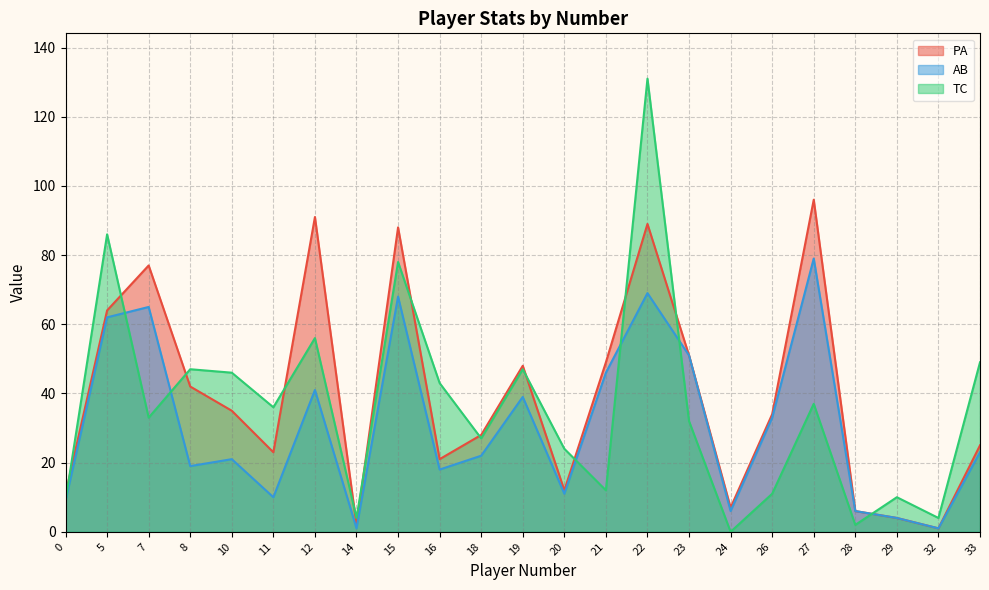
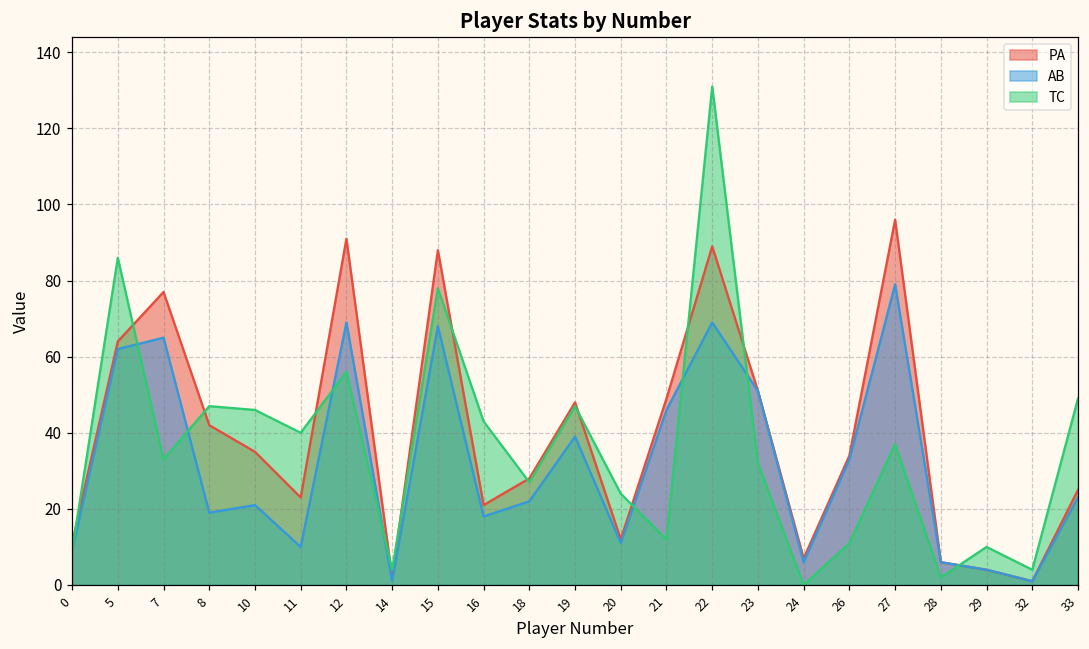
TC, 11: 36 -> 40
AB, 12: 41 -> 69
